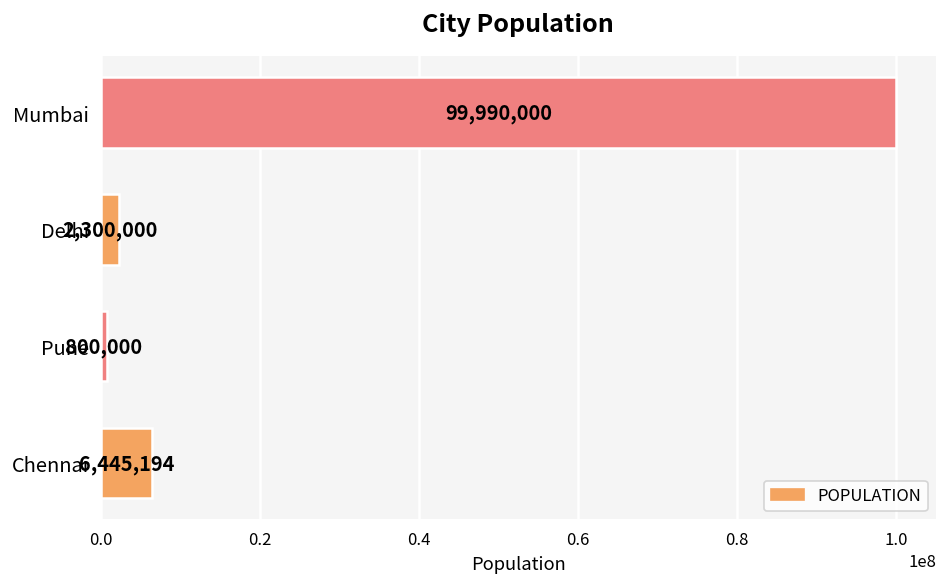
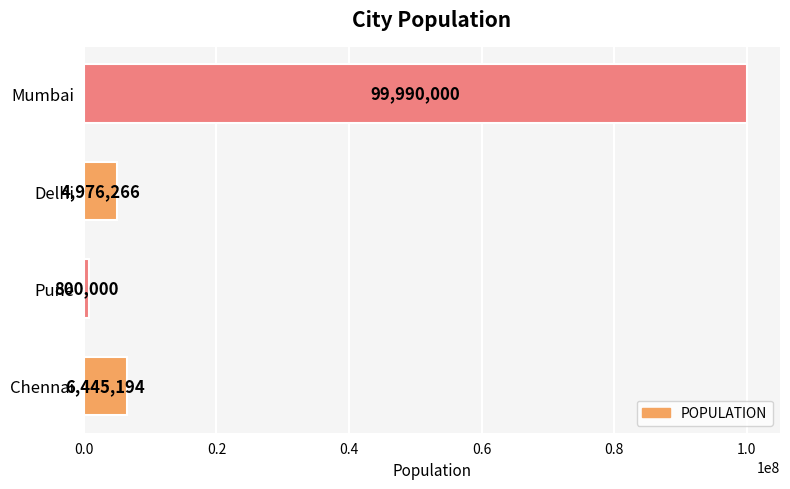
Delhi: 2,300,000 -> 4,976,266
